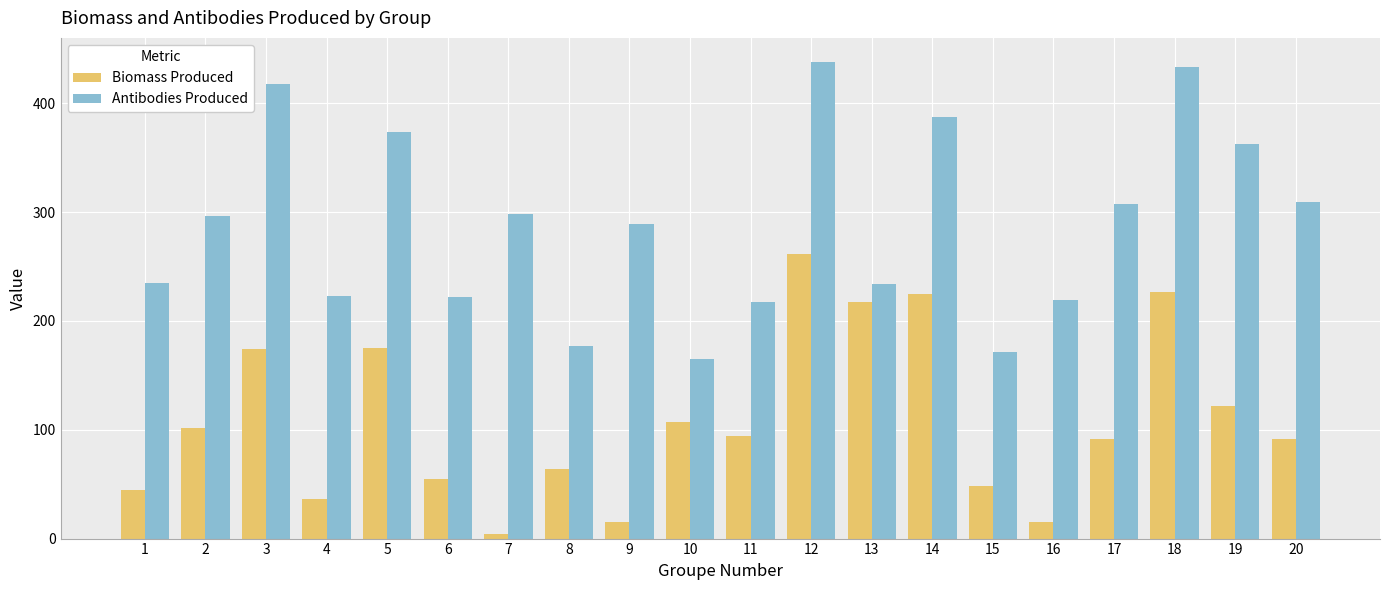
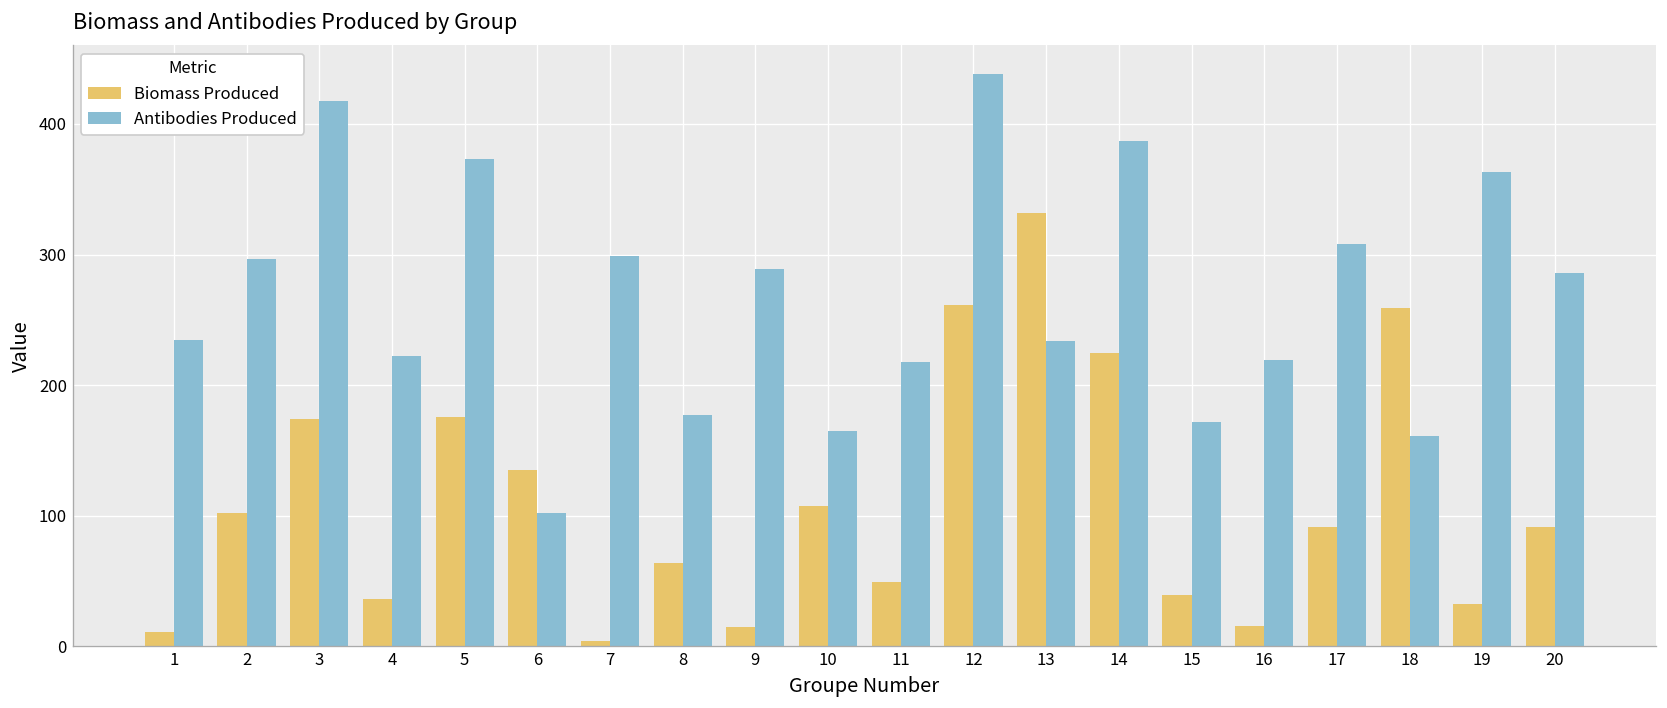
Biomass Produced, 1: 44 -> 11
Biomass Produced, 6: 54 -> 135
Antibodies Produced, 6: 222 -> 102
Biomass Produced, 11: 95 -> 49
Biomass Produced, 13: 218 -> 332
Biomass Produced, 15: 48 -> 39
Biomass Produced, 18: 226 -> 259
Antibodies Produced, 18: 433 -> 161
Biomass Produced, 19: 122 -> 32
Antibodies Produced, 20: 309 -> 286
